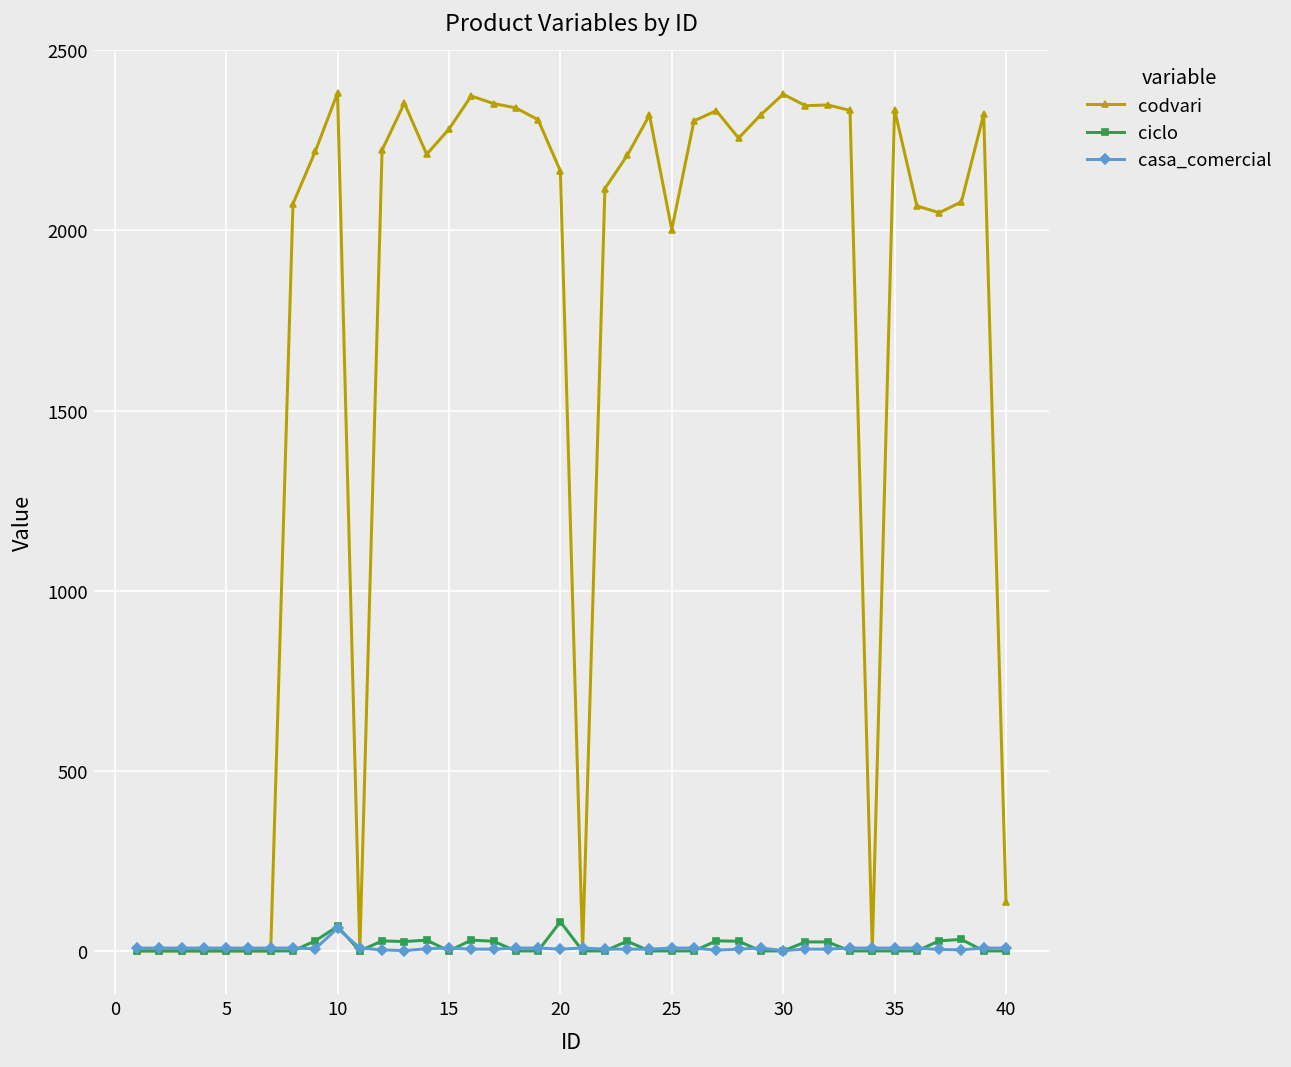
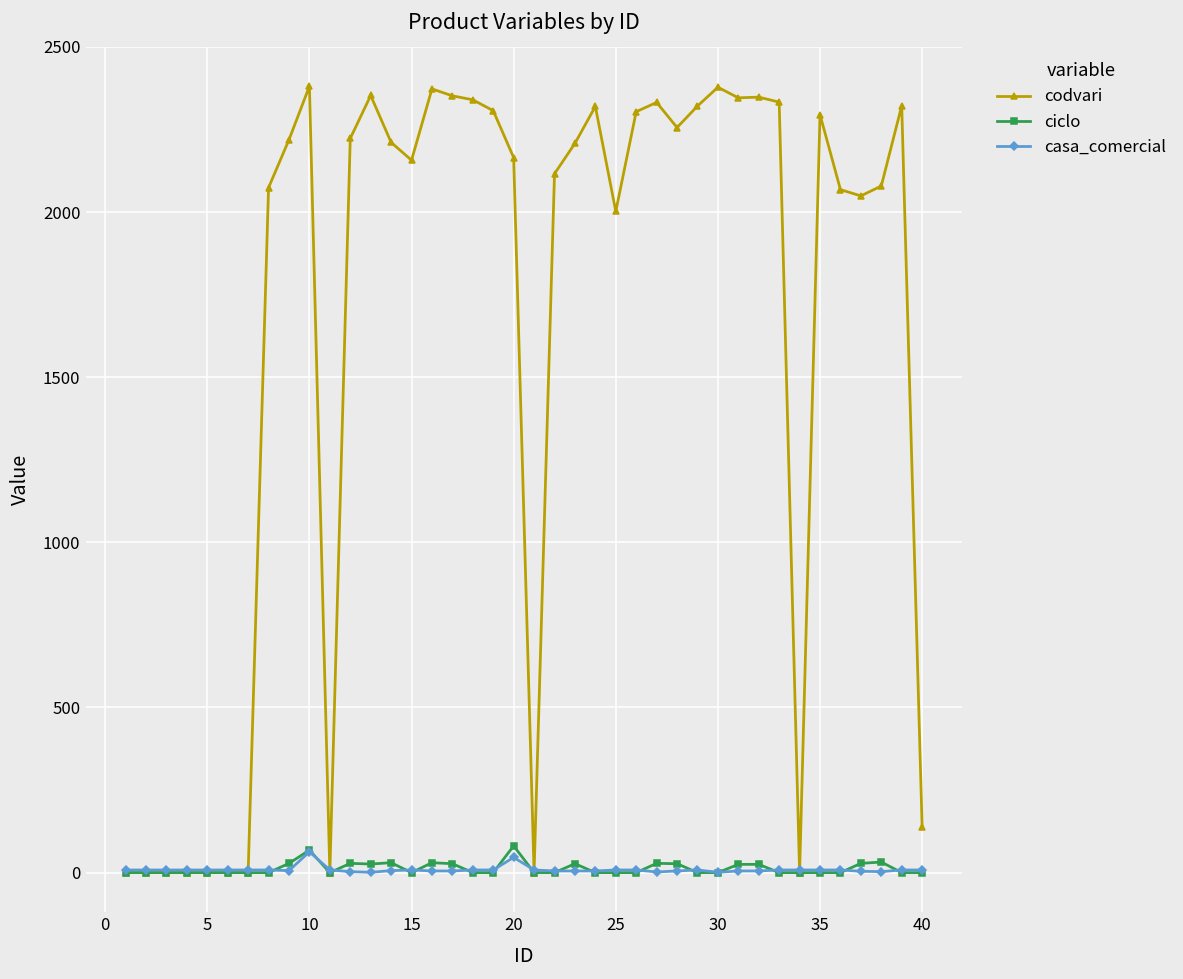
codvari, 15: 2280 -> 2160
casa_comercial, 20: 10 -> 50
codvari, 35: 2340 -> 2300
